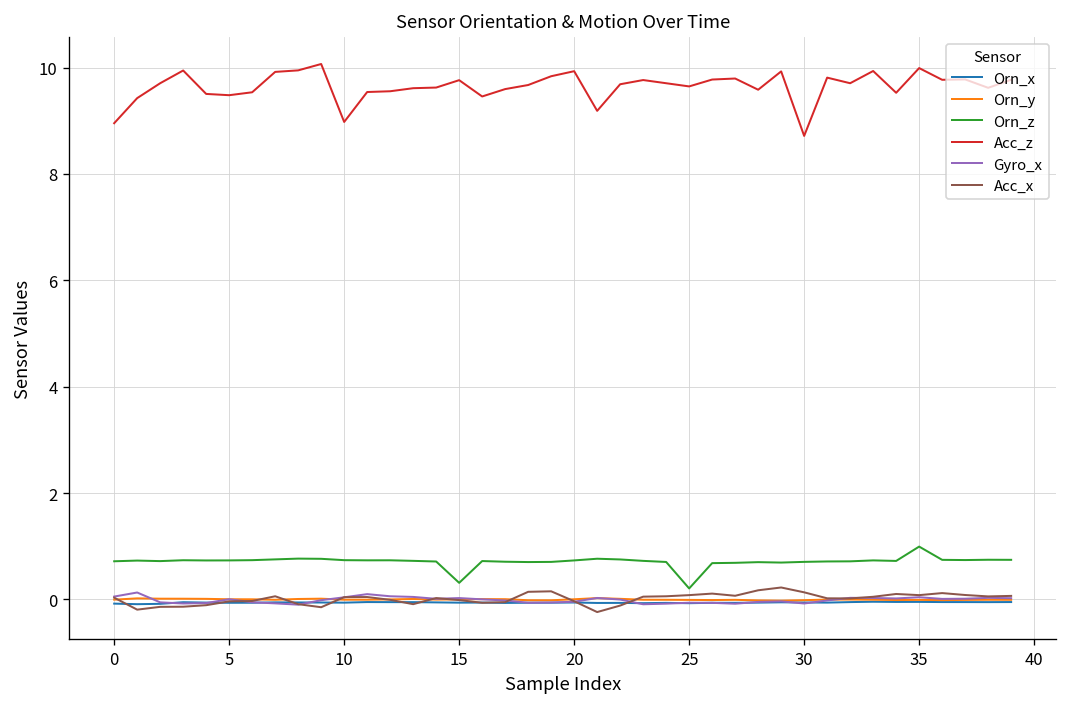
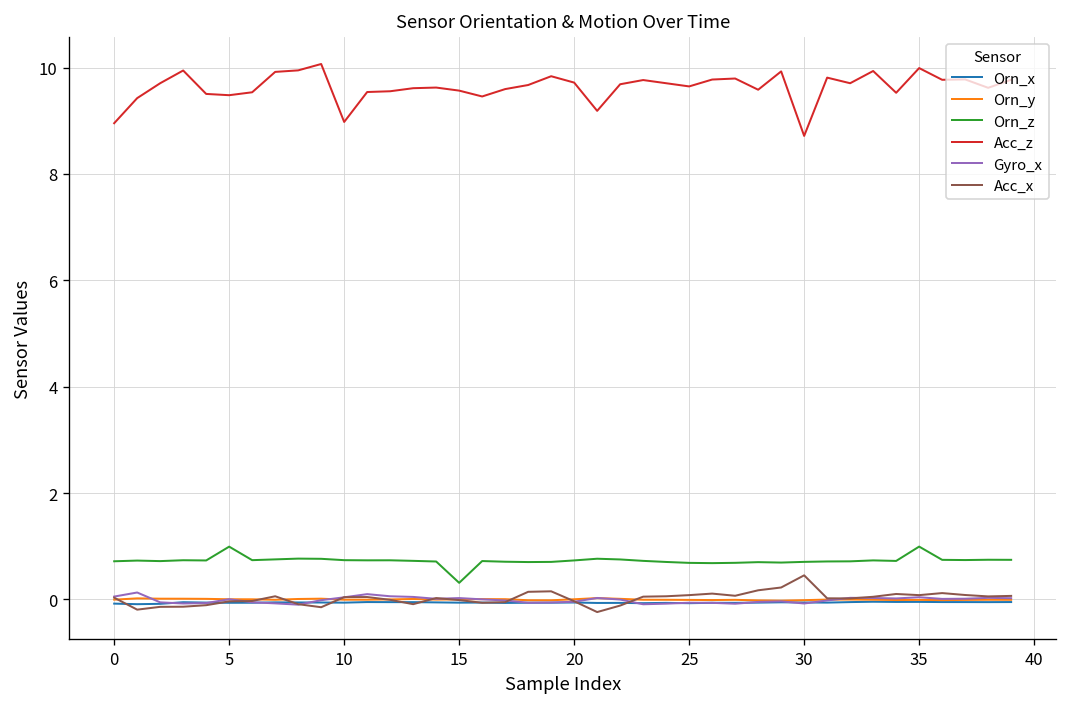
Orn_z, 5: 0.7 -> 1.0
Acc_z, 15: 9.8 -> 9.6
Acc_z, 20: 9.9 -> 9.7
Orn_z, 25: 0.2 -> 0.7
Acc_x, 30: 0.1 -> 0.5
